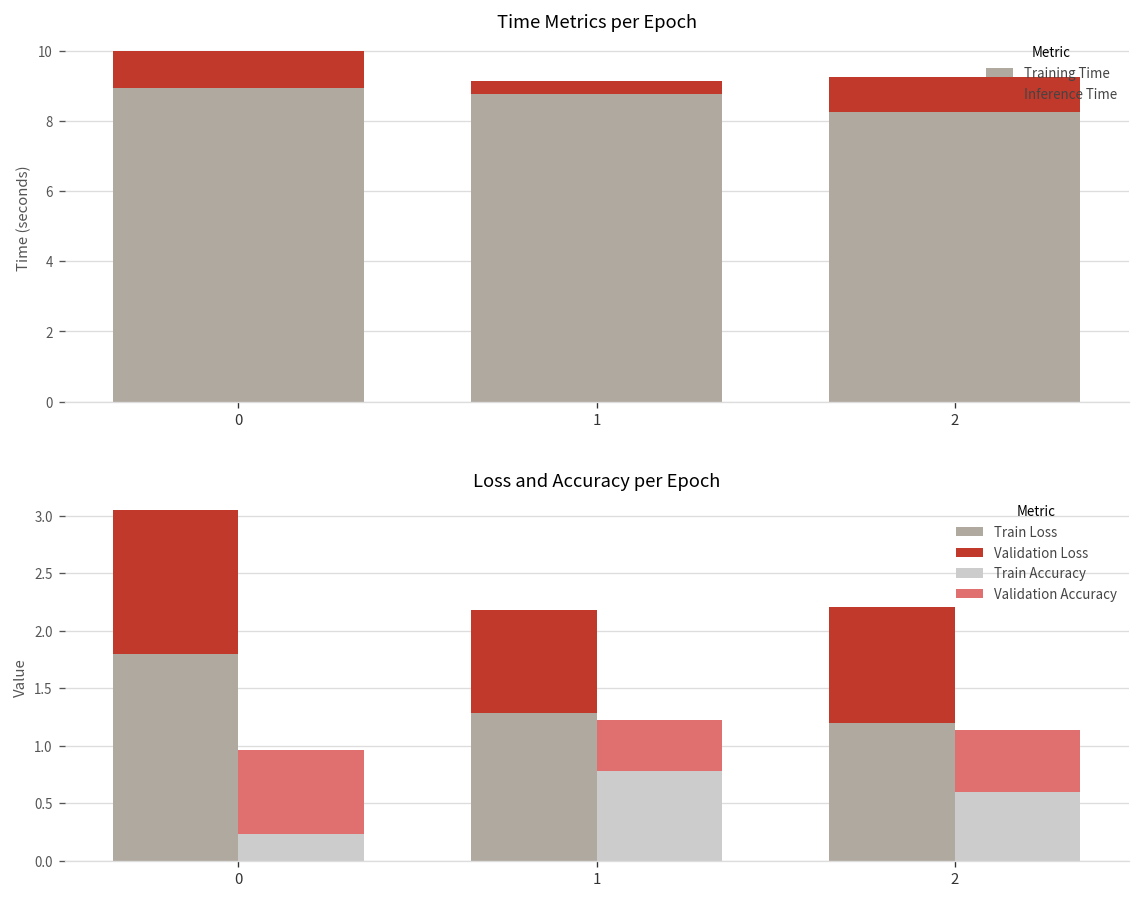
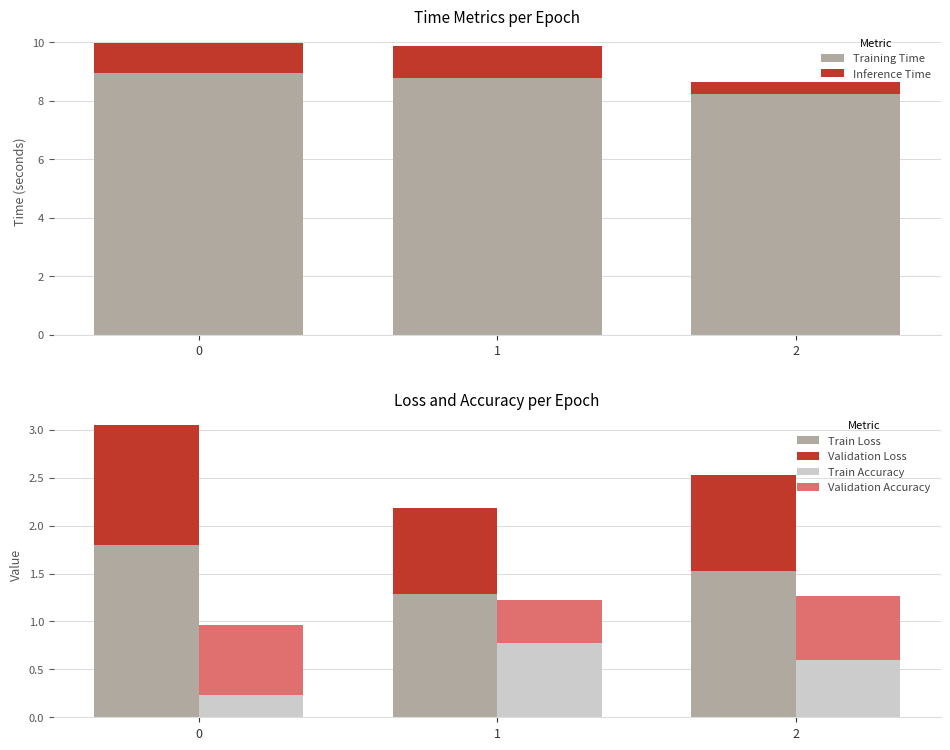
Time Metrics per Epoch, Inference Time, 1: 0.4 -> 1.1
Time Metrics per Epoch, Inference Time, 2: 1.0 -> 0.4
Loss and Accuracy per Epoch, Train Loss, 2: 1.2 -> 1.5
Loss and Accuracy per Epoch, Validation Accuracy, 2: 0.5 -> 0.7
